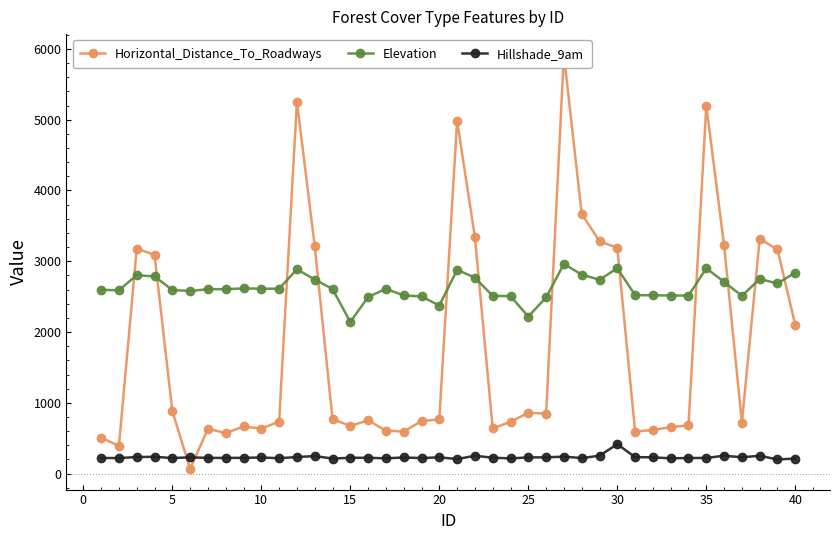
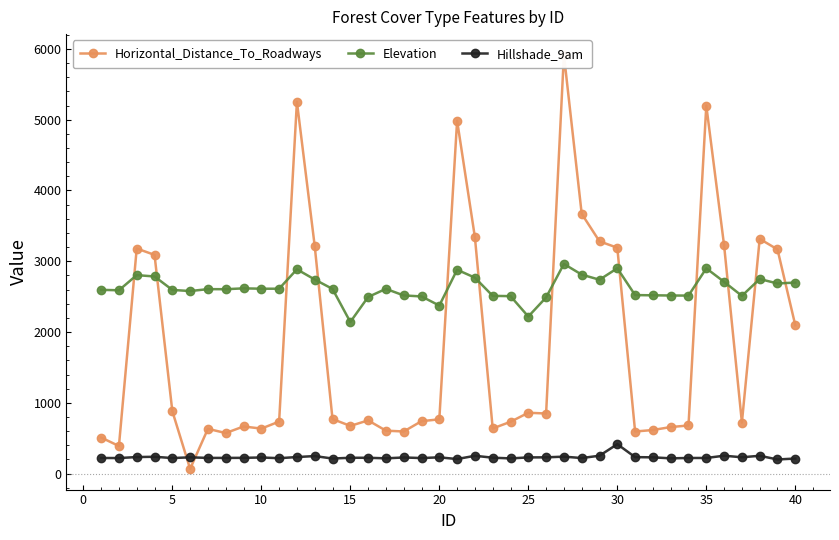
Elevation, 40: 2800 -> 2700
